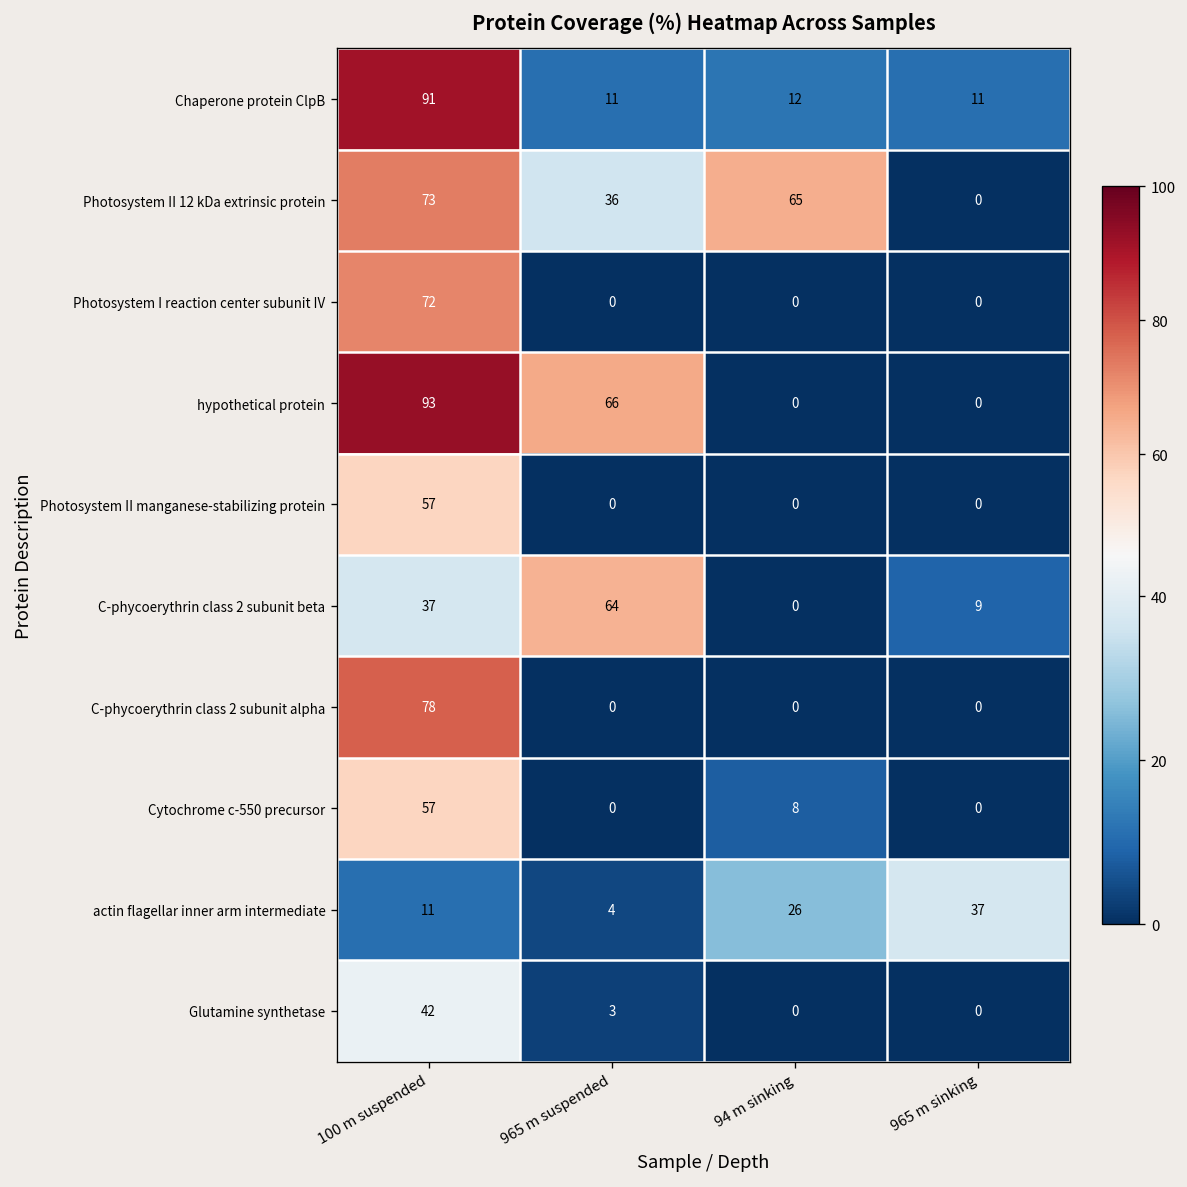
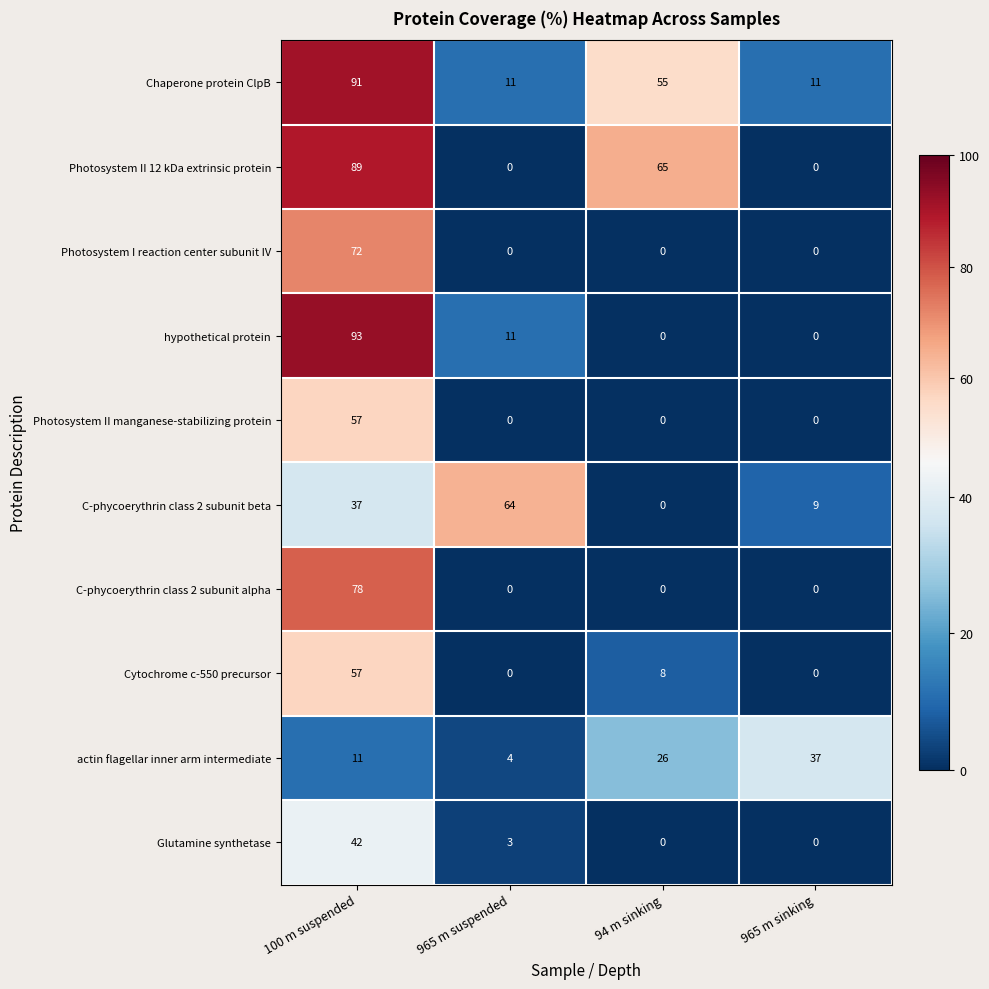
Chaperone protein ClpB, 94 m sinking: 12 -> 55
Photosystem II 12 kDa extrinsic protein, 100 m suspended: 73 -> 89
Photosystem II 12 kDa extrinsic protein, 965 m suspended: 36 -> 0
hypothetical protein, 965 m suspended: 66 -> 11
